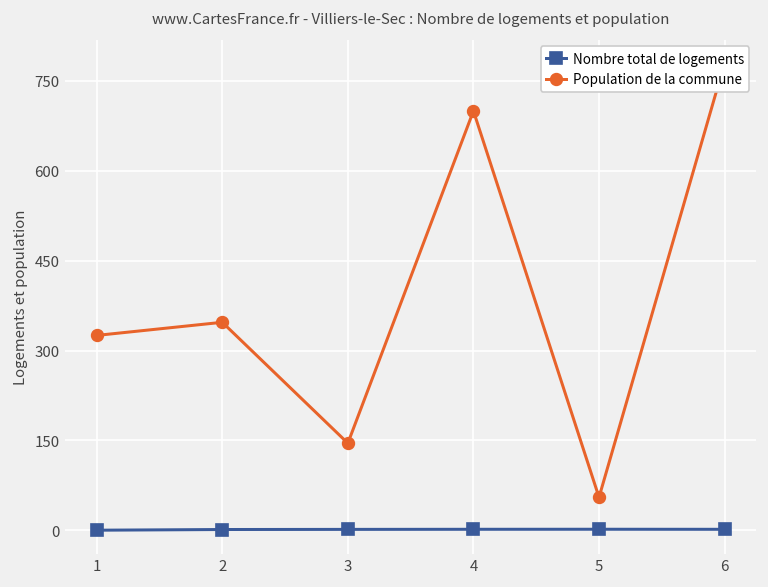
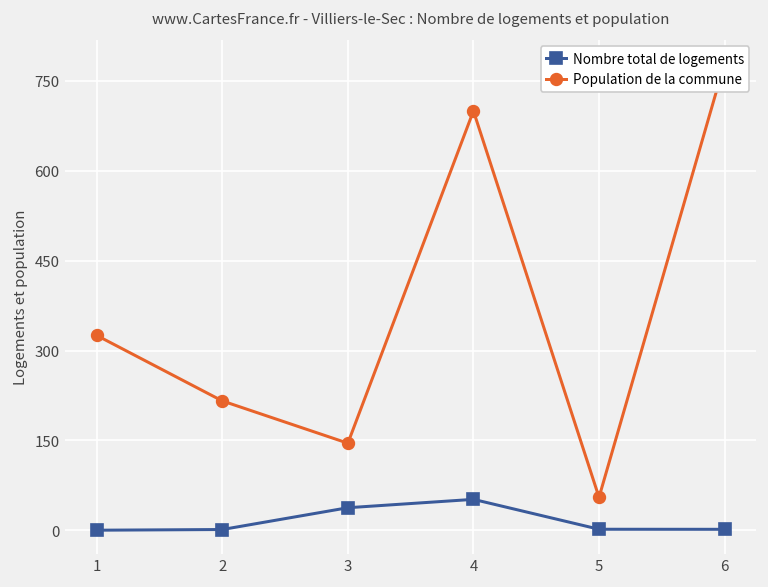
Population de la commune, 2: 350 -> 220
Nombre total de logements, 3: 0 -> 40
Nombre total de logements, 4: 0 -> 50
